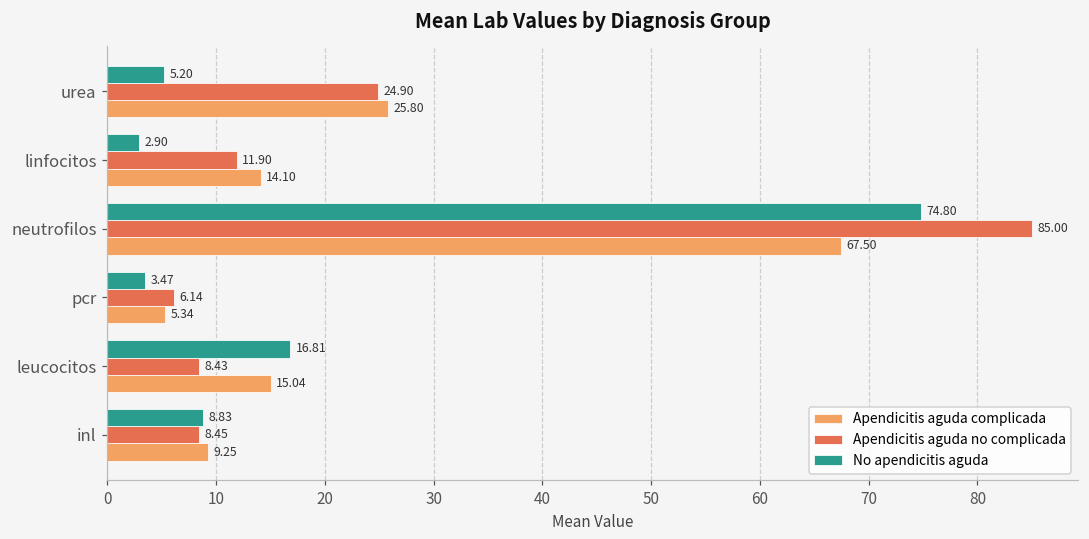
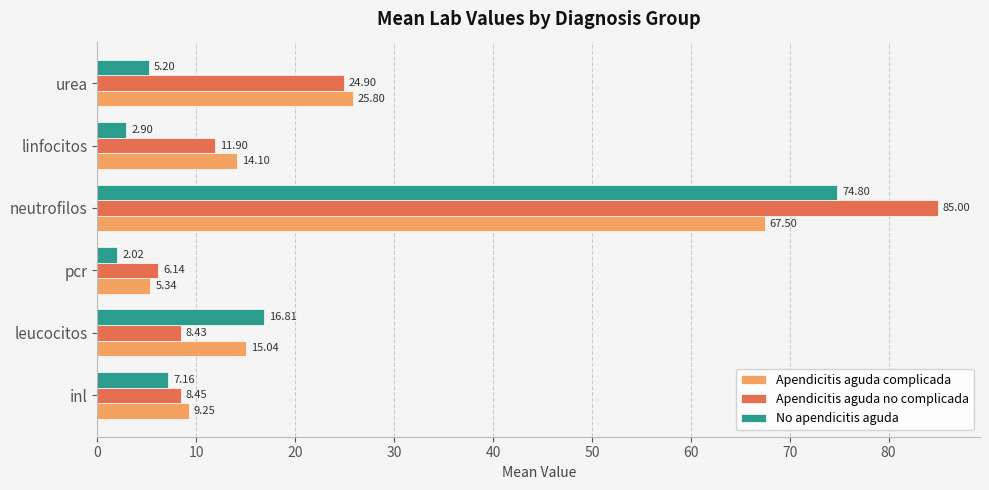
No apendicitis aguda, pcr: 3.47 -> 2.02
No apendicitis aguda, inl: 8.83 -> 7.16
